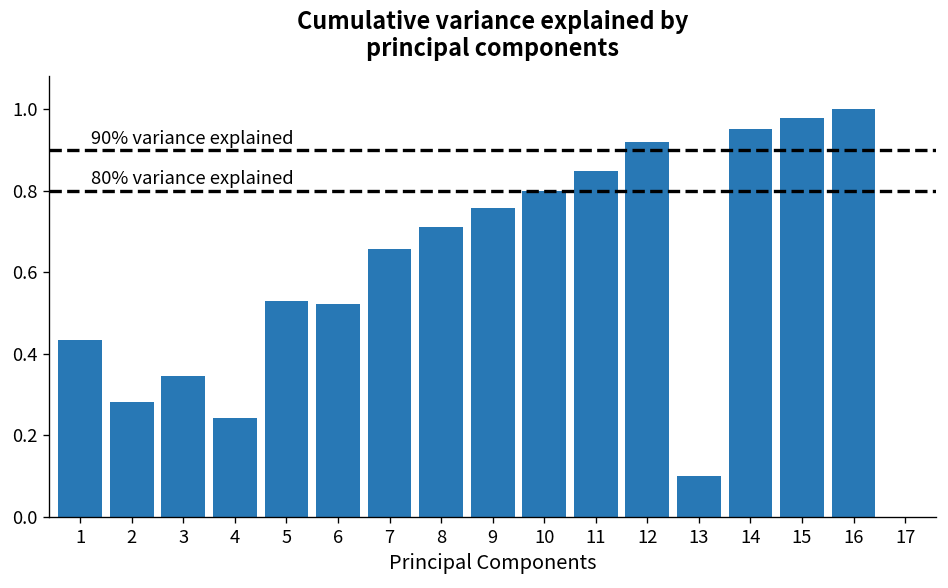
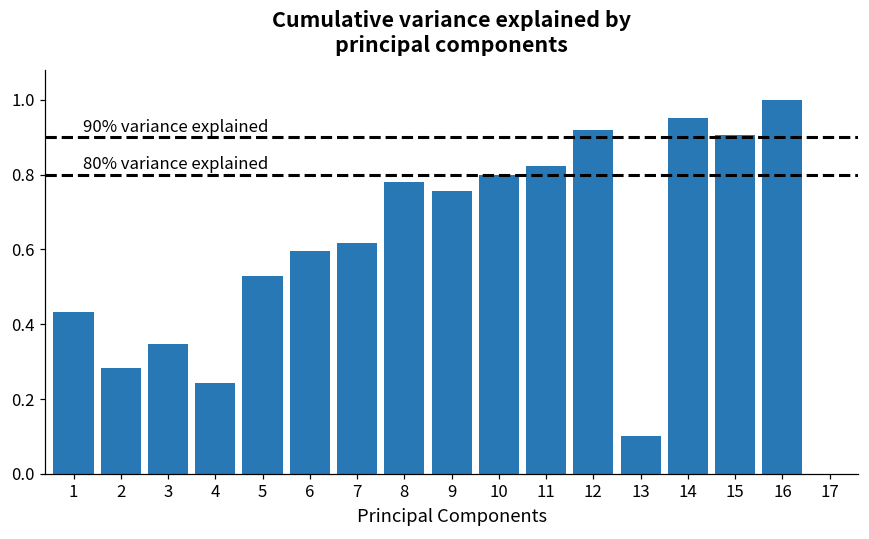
6: 0.52 -> 0.60
7: 0.66 -> 0.62
8: 0.71 -> 0.78
11: 0.85 -> 0.82
15: 0.98 -> 0.91
